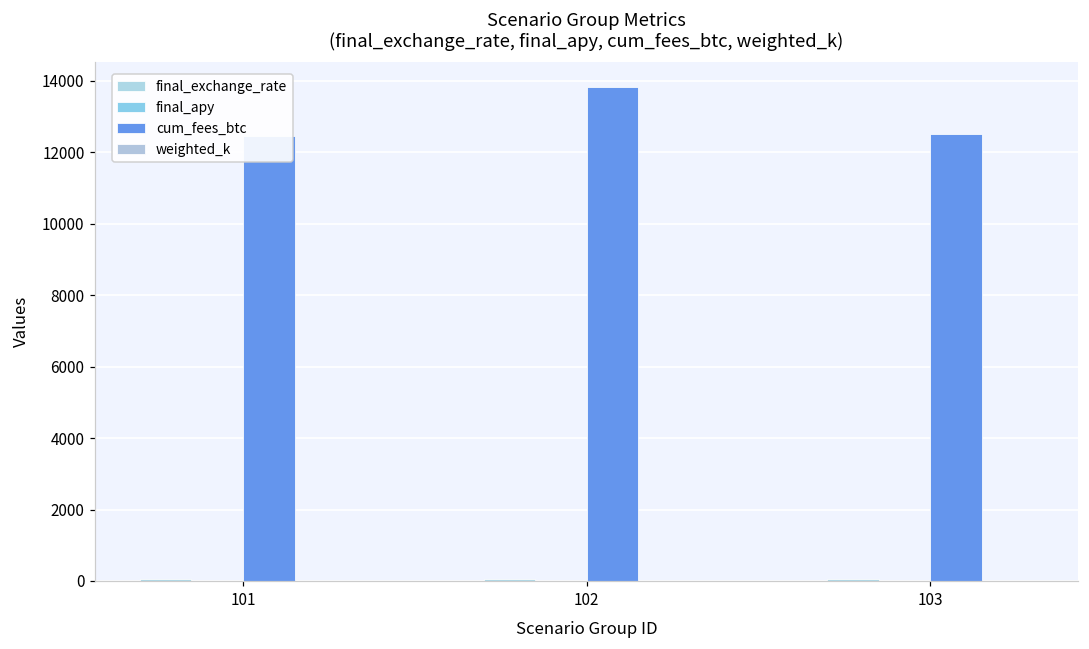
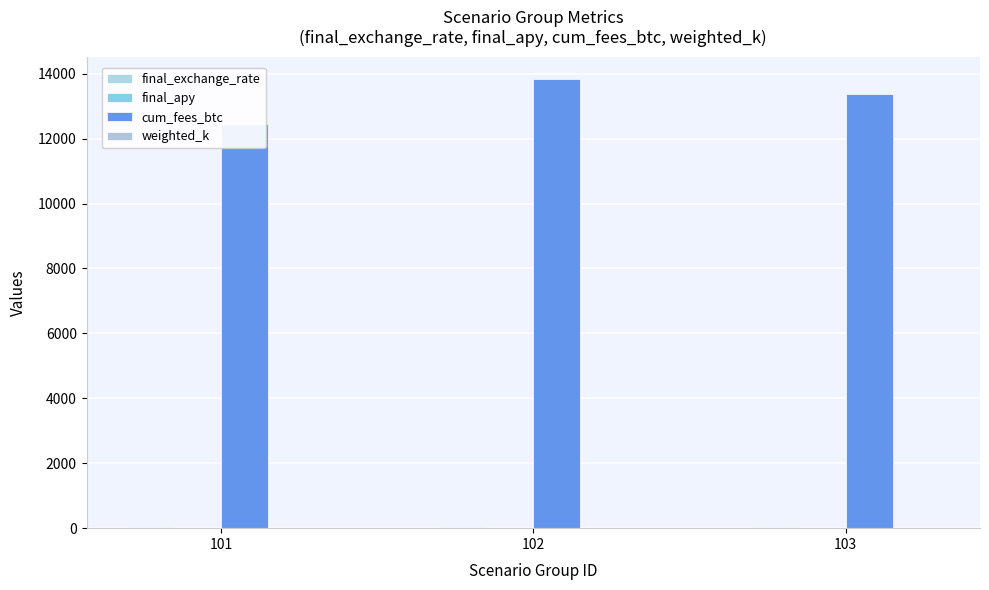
cum_fees_btc, 103: 12500 -> 13400
